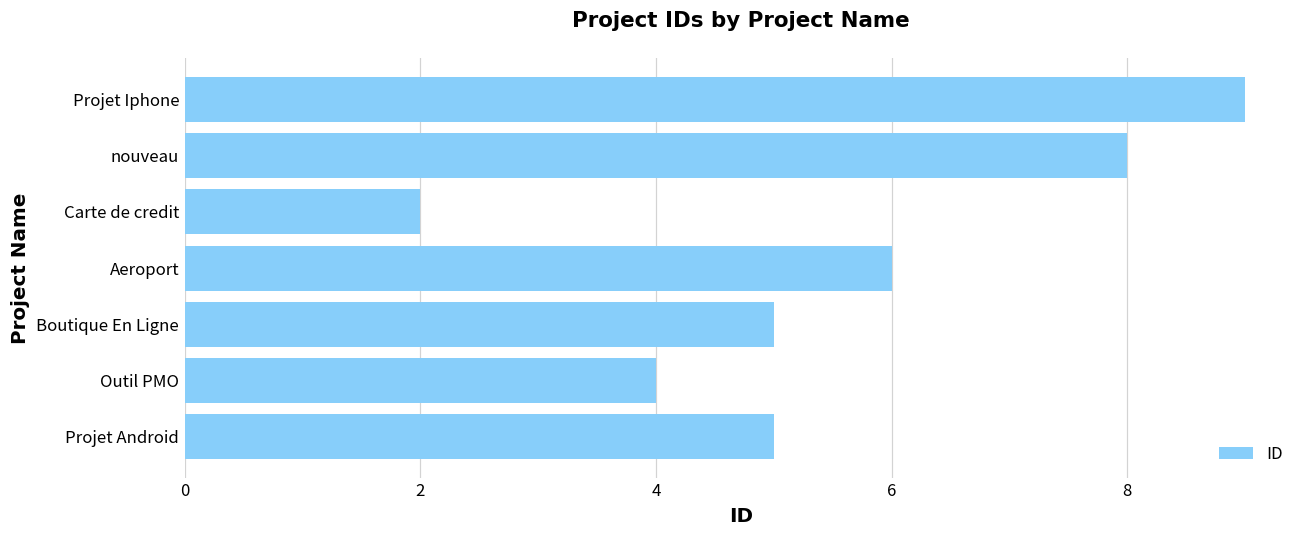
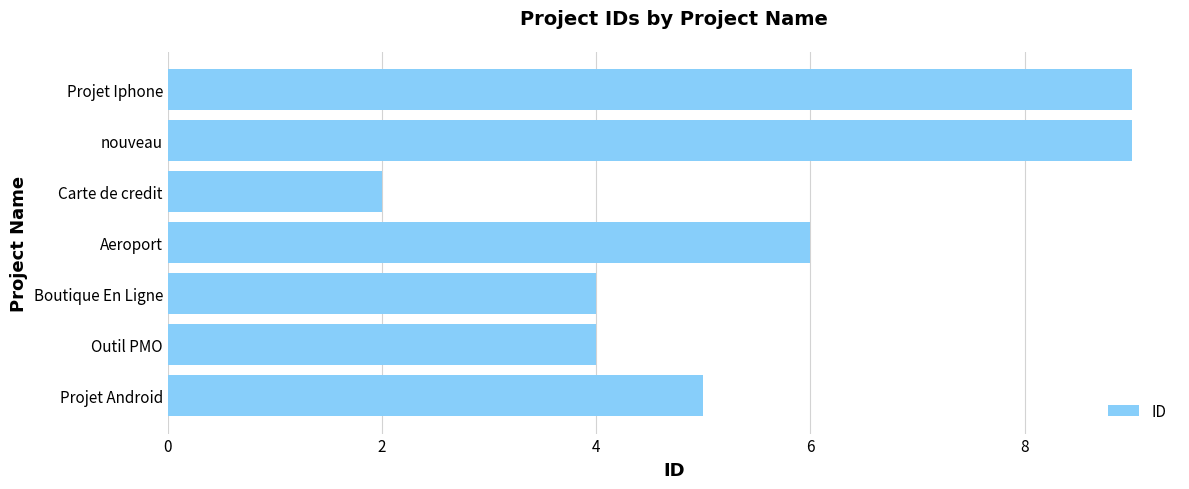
nouveau: 8 -> 9
Boutique En Ligne: 5 -> 4
